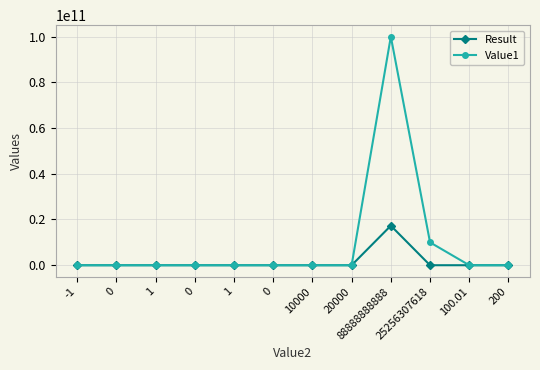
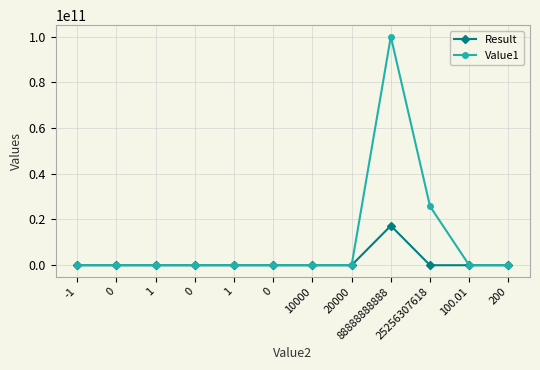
Value1, 25256307618: 10000000000 -> 26000000000
